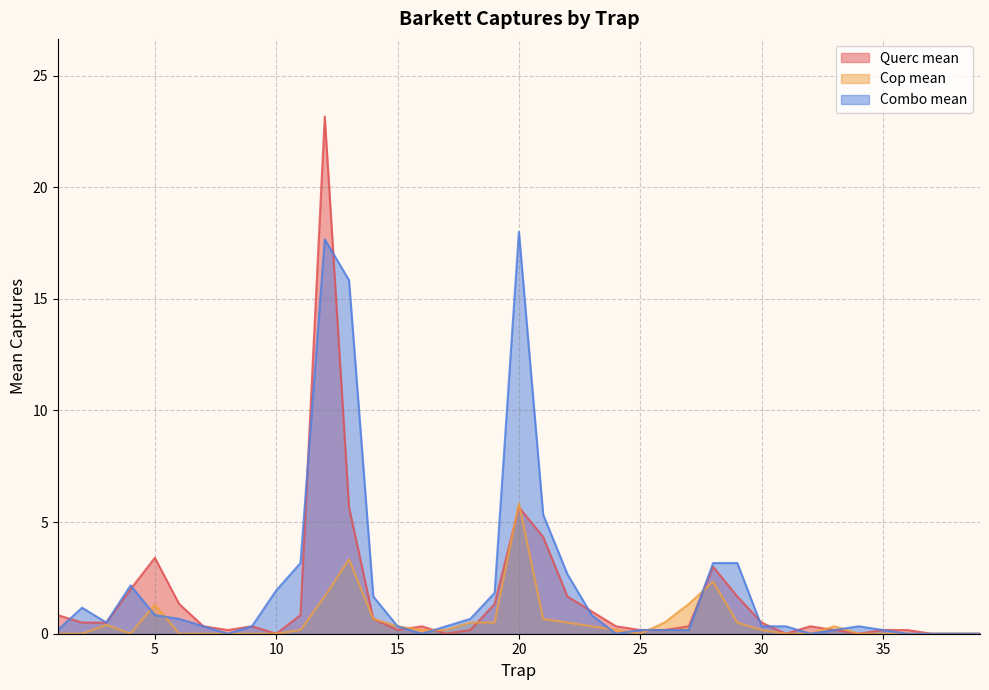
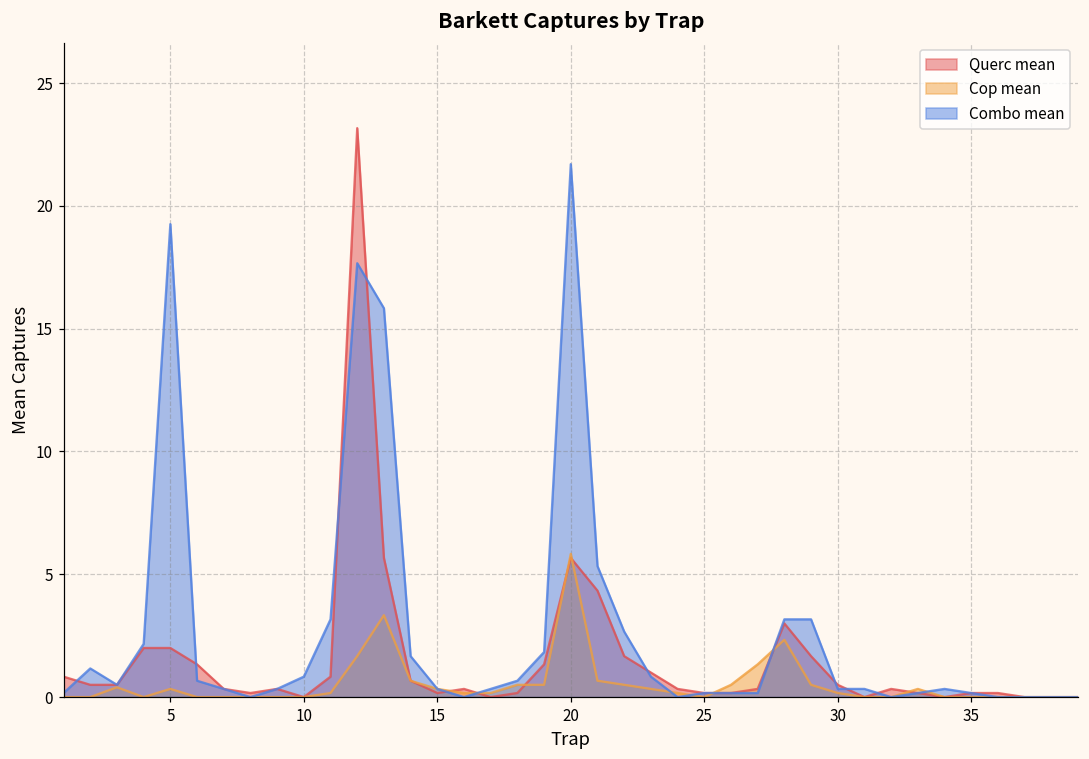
Querc mean, 5: 3.4 -> 2.0
Cop mean, 5: 1.3 -> 0.3
Combo mean, 5: 0.8 -> 19.3
Combo mean, 10: 1.9 -> 0.8
Combo mean, 20: 18.0 -> 21.7
